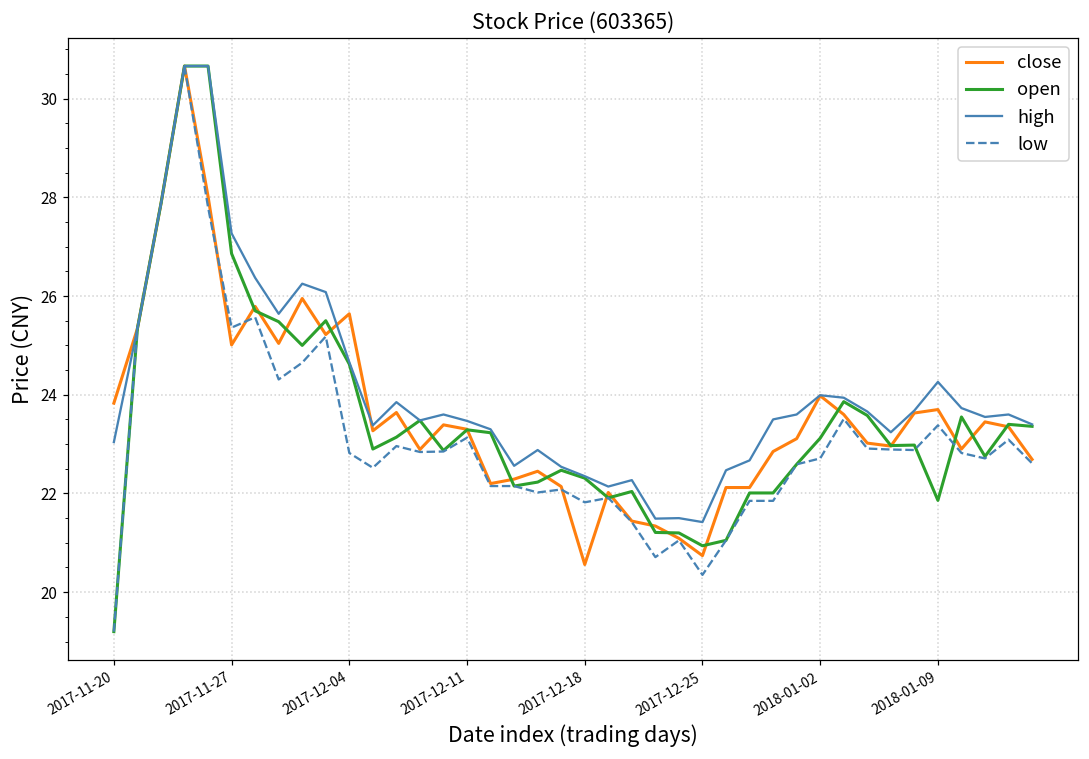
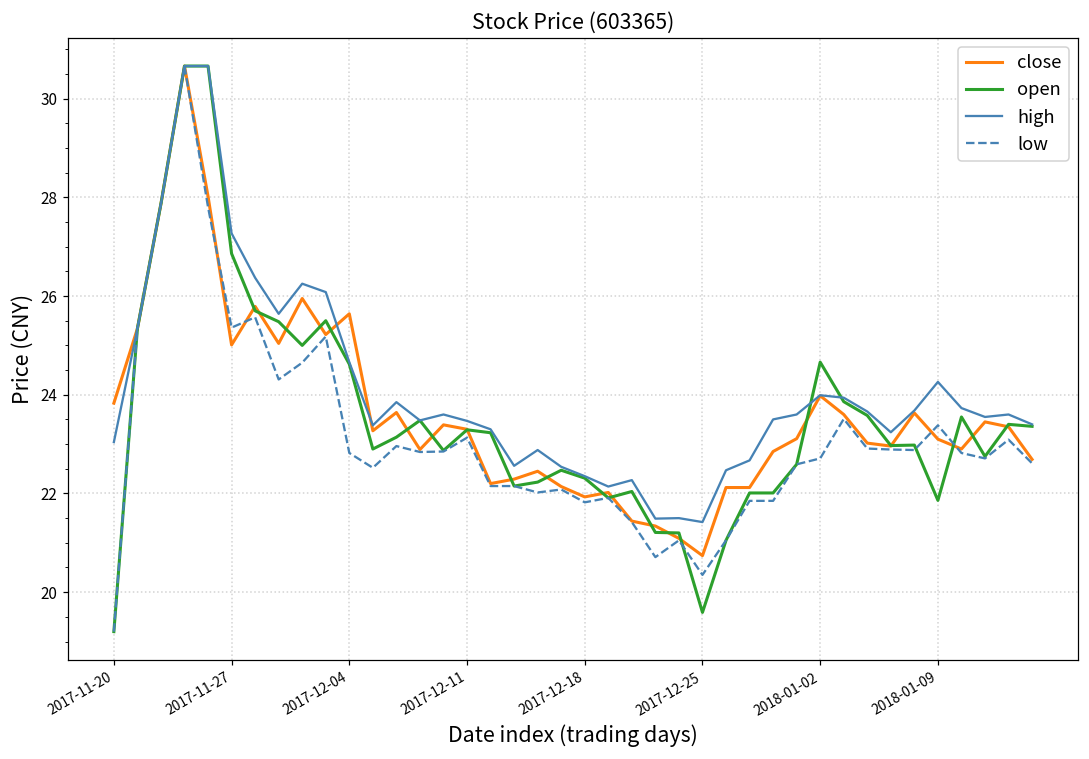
close, 2017-12-18: 20.6 -> 21.9
open, 2017-12-25: 20.9 -> 19.6
open, 2018-01-02: 23.1 -> 24.7
close, 2018-01-09: 23.7 -> 23.1
